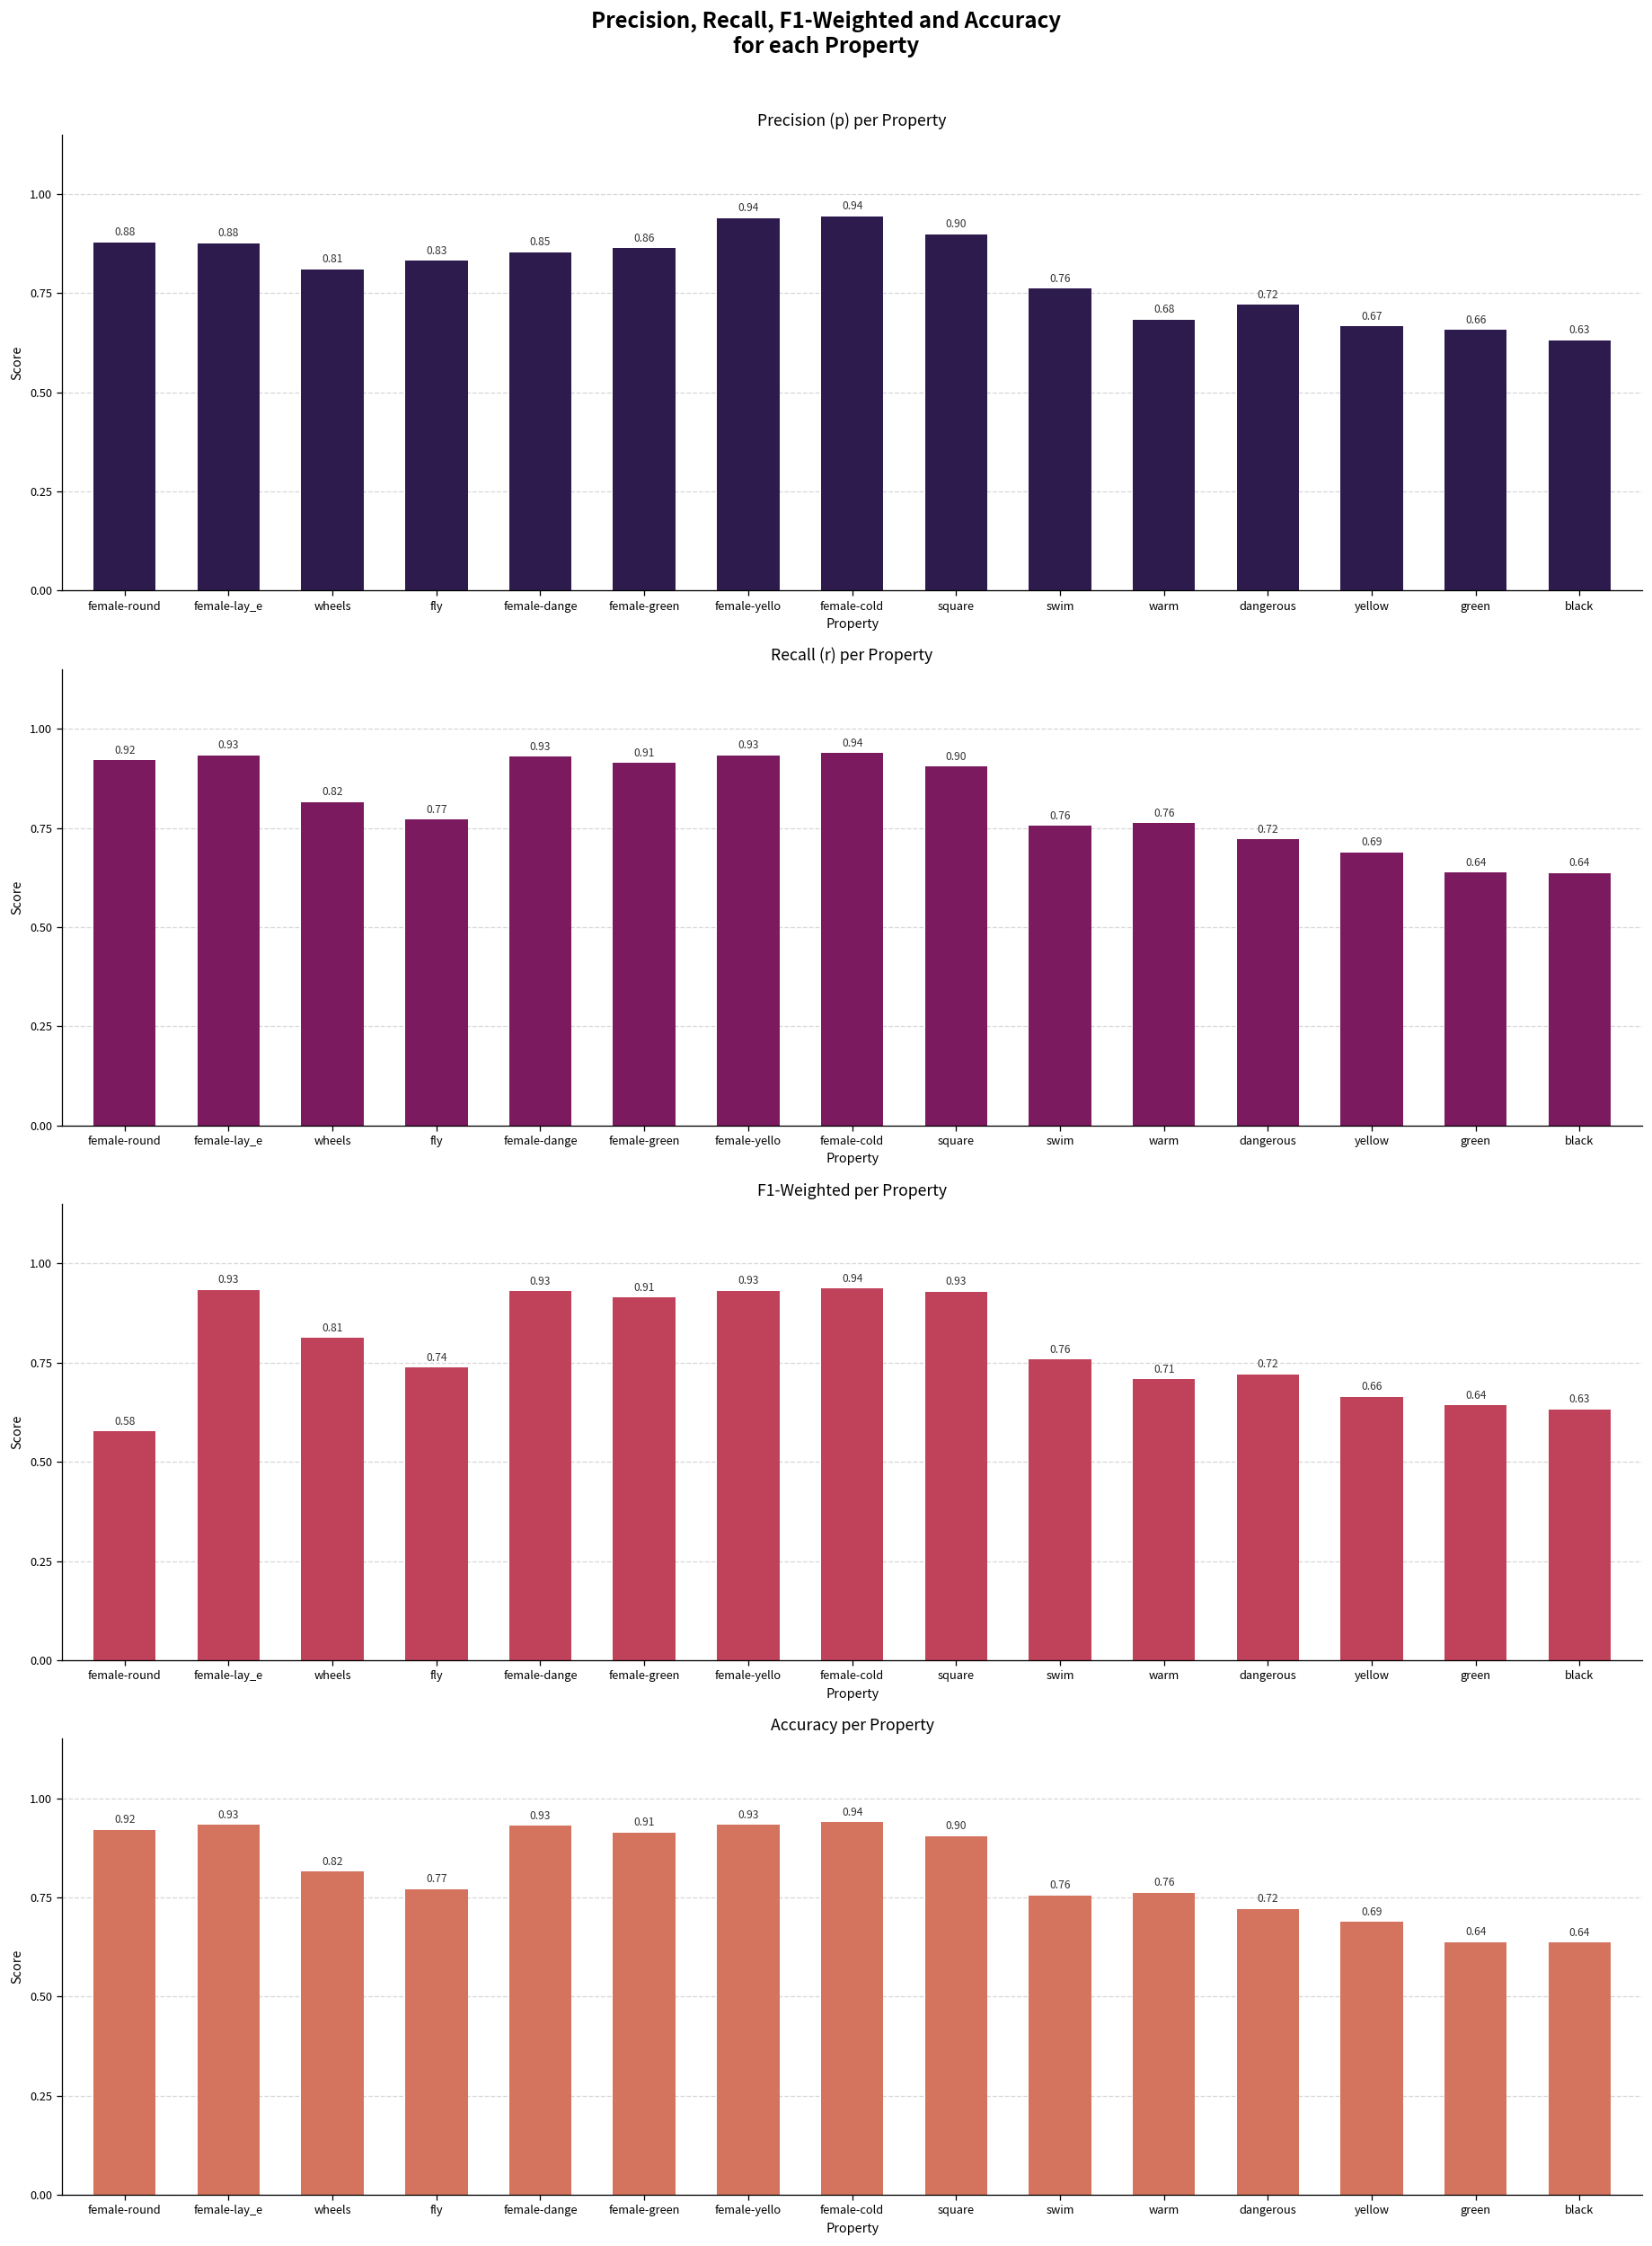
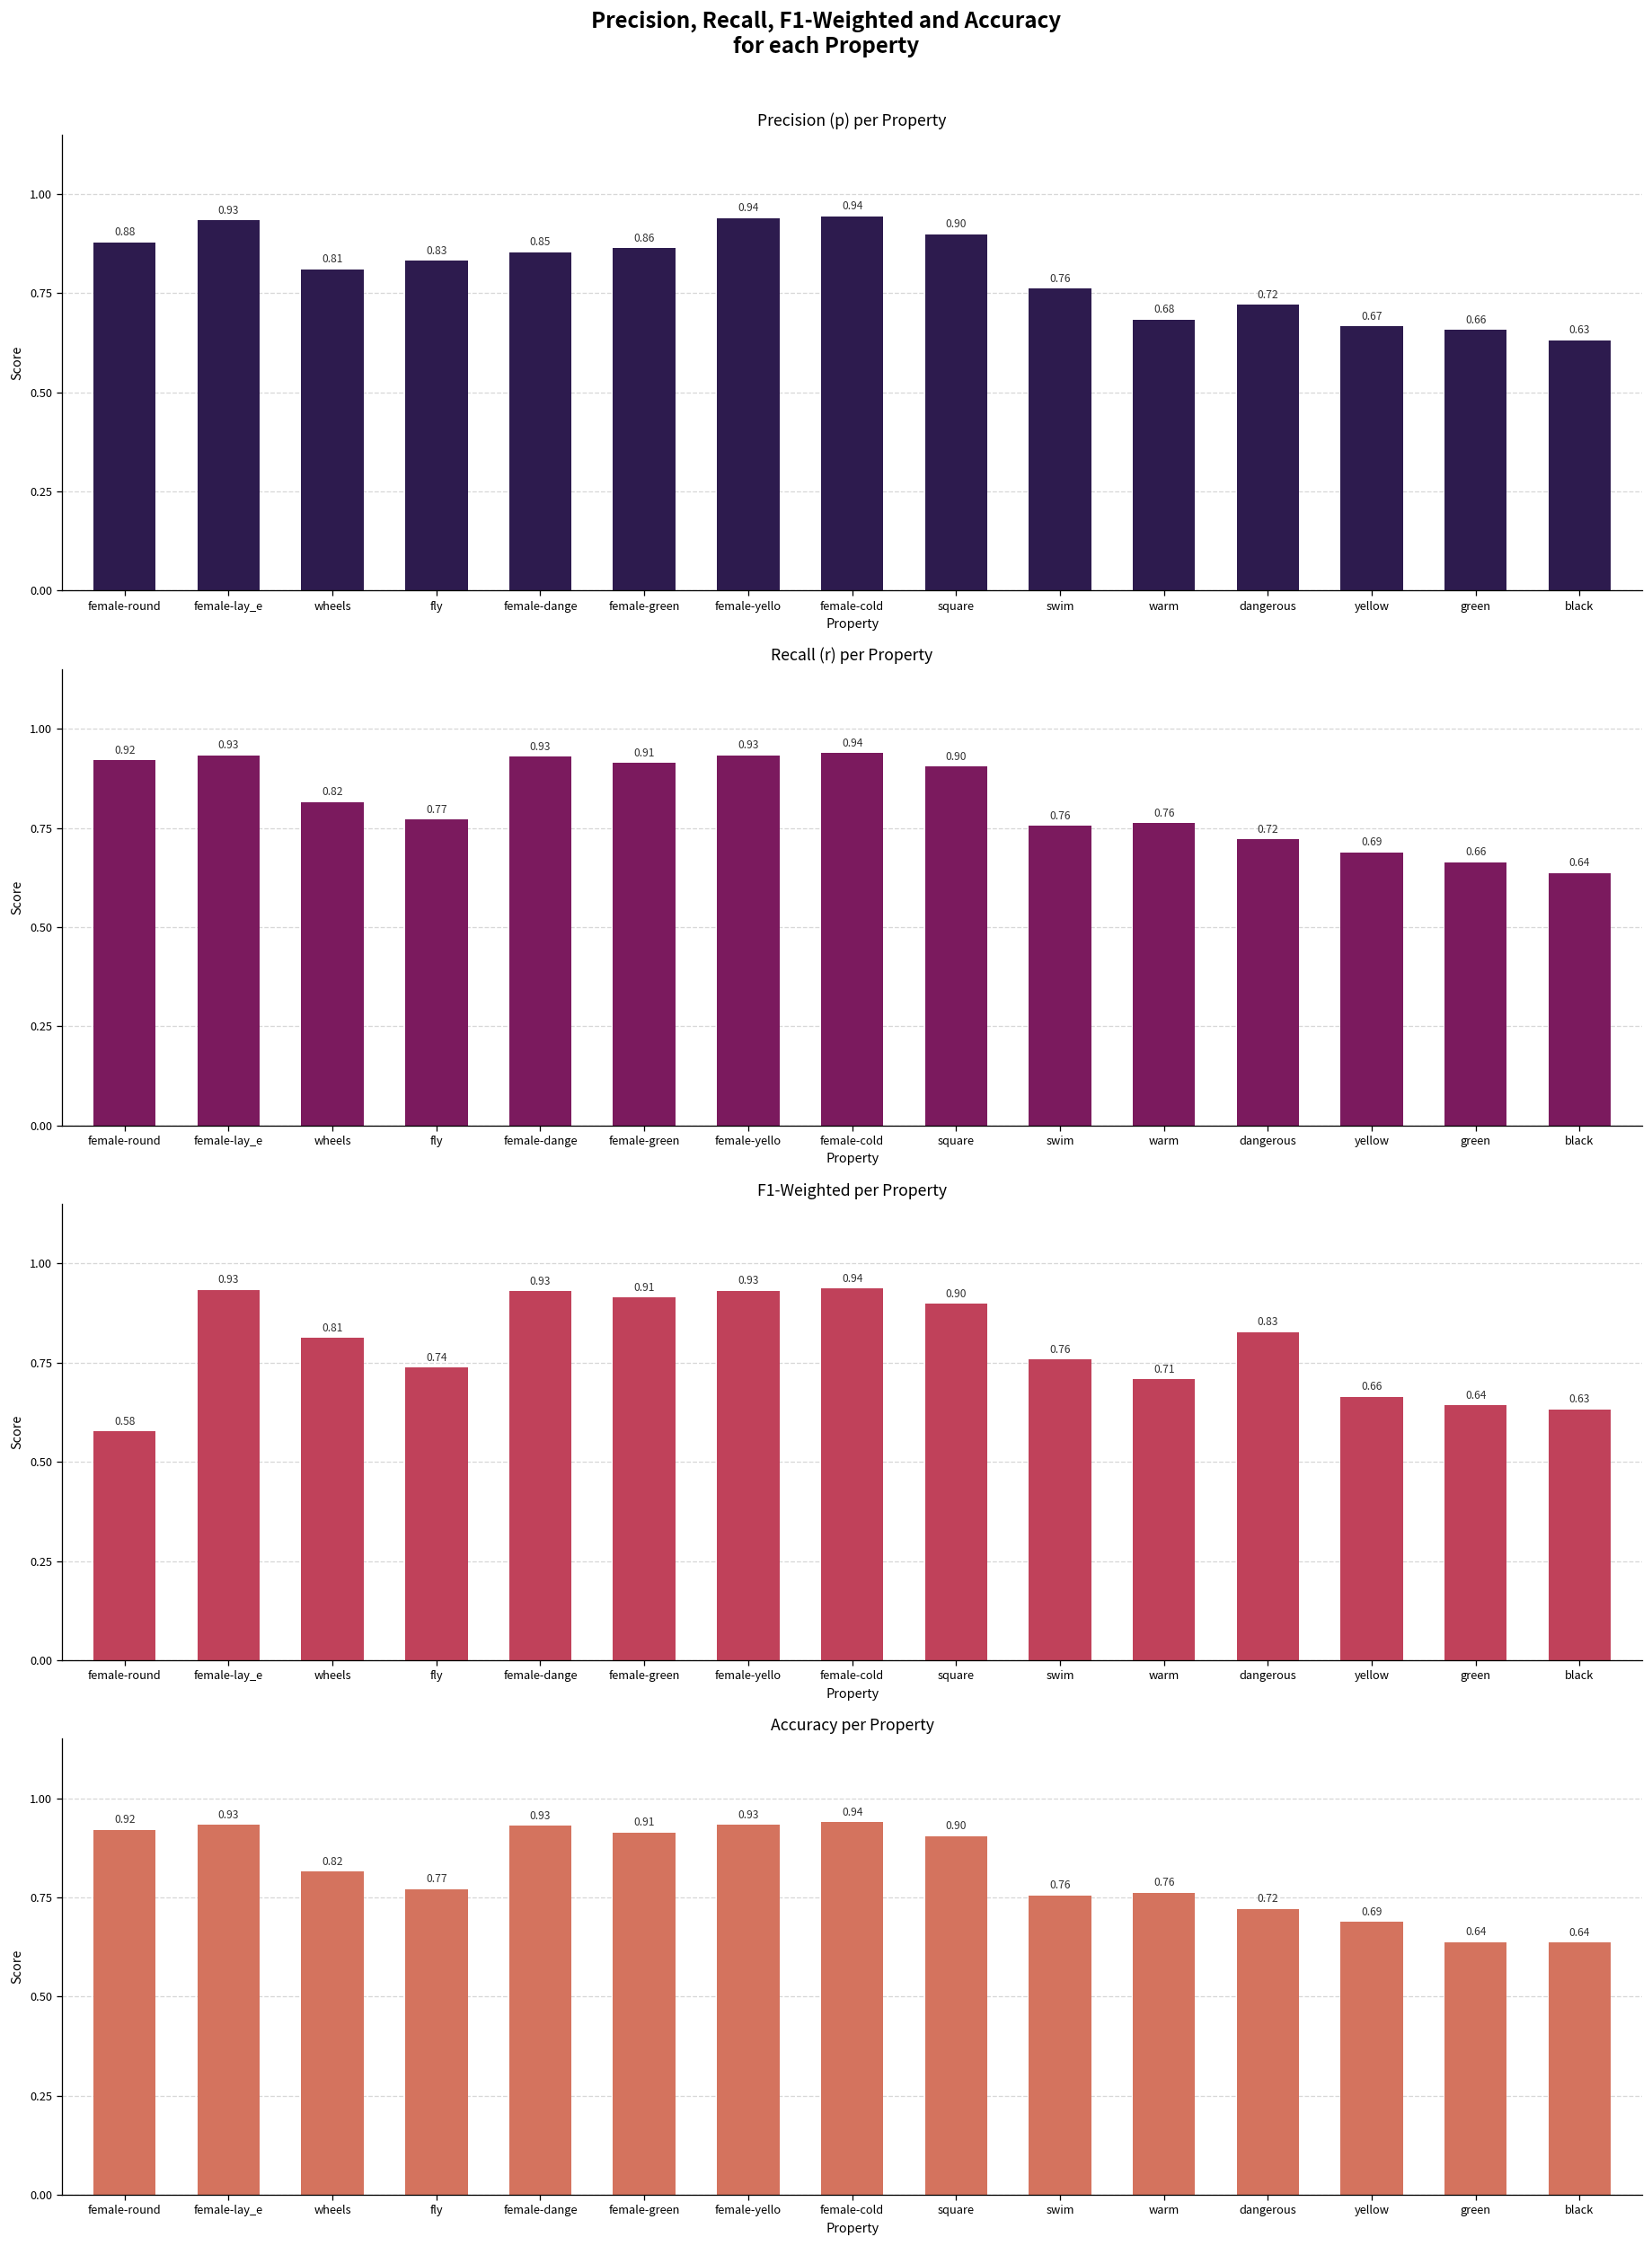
Precision (p) per Property, female-lay_e: 0.88 -> 0.93
Recall (r) per Property, green: 0.64 -> 0.66
F1-Weighted per Property, square: 0.93 -> 0.90
F1-Weighted per Property, dangerous: 0.72 -> 0.83
